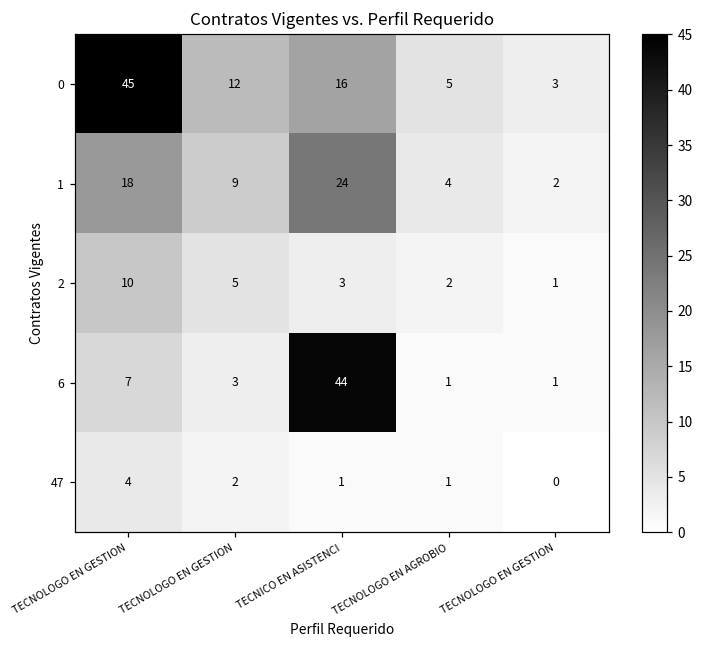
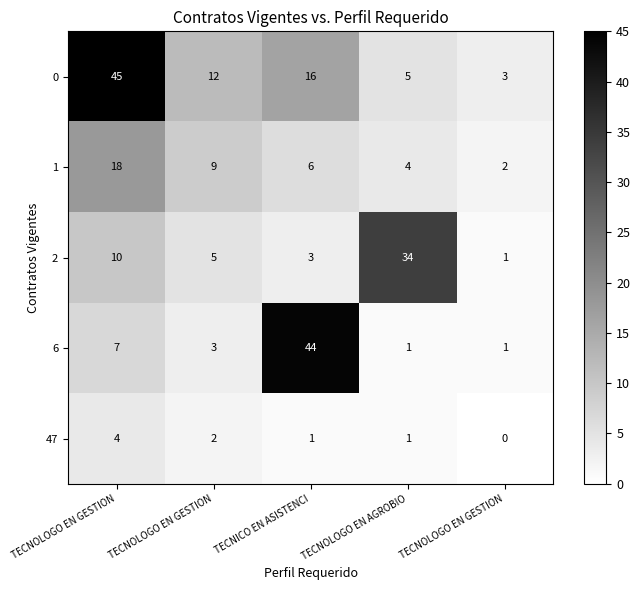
1, TECNICO EN ASISTENCI: 24 -> 6
2, TECNOLOGO EN AGROBIO: 2 -> 34
